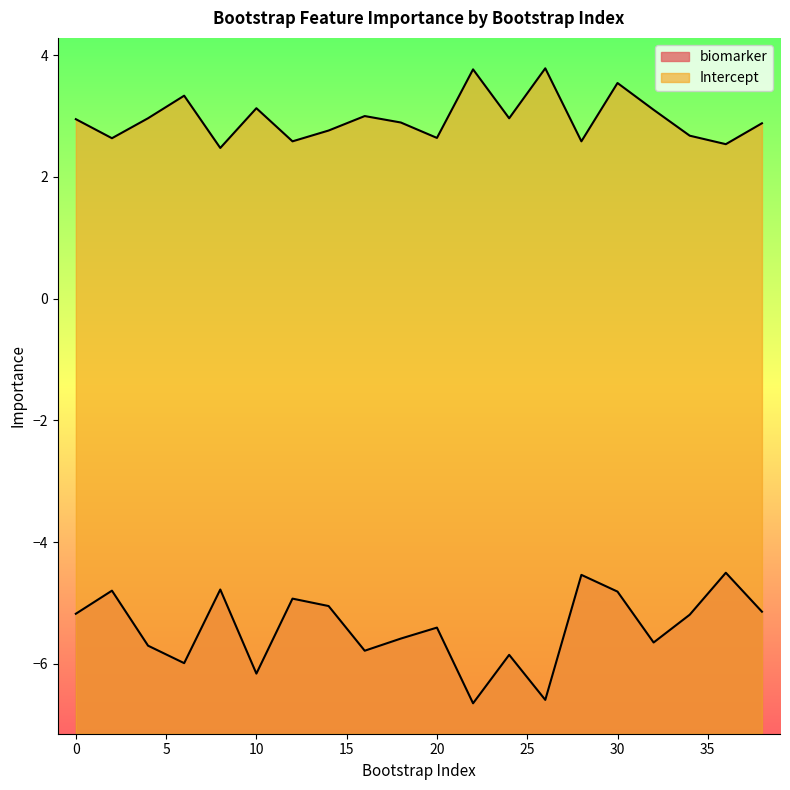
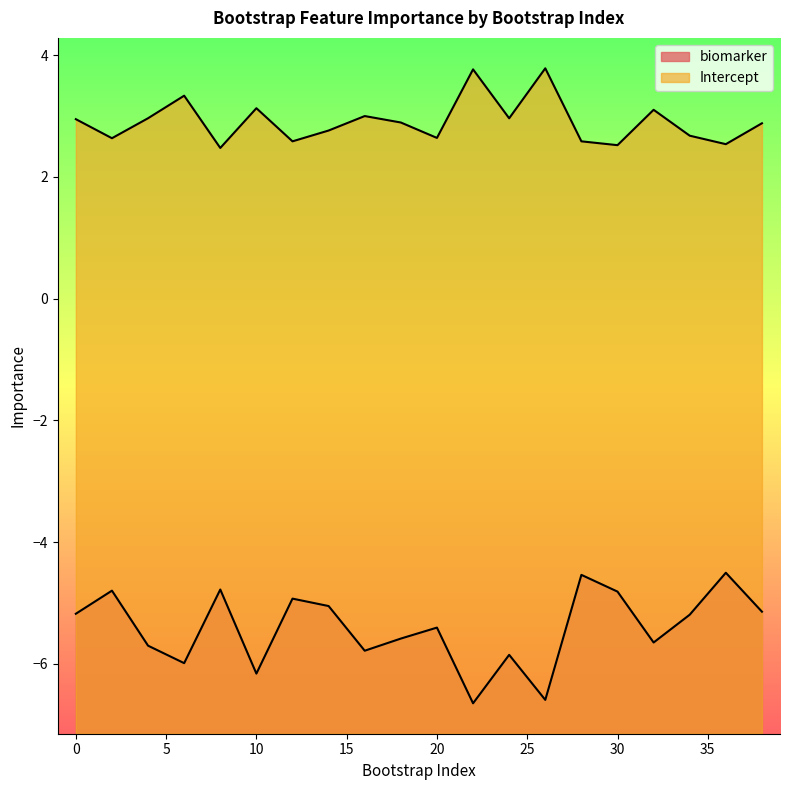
Intercept, 30: 3.5 -> 2.5
